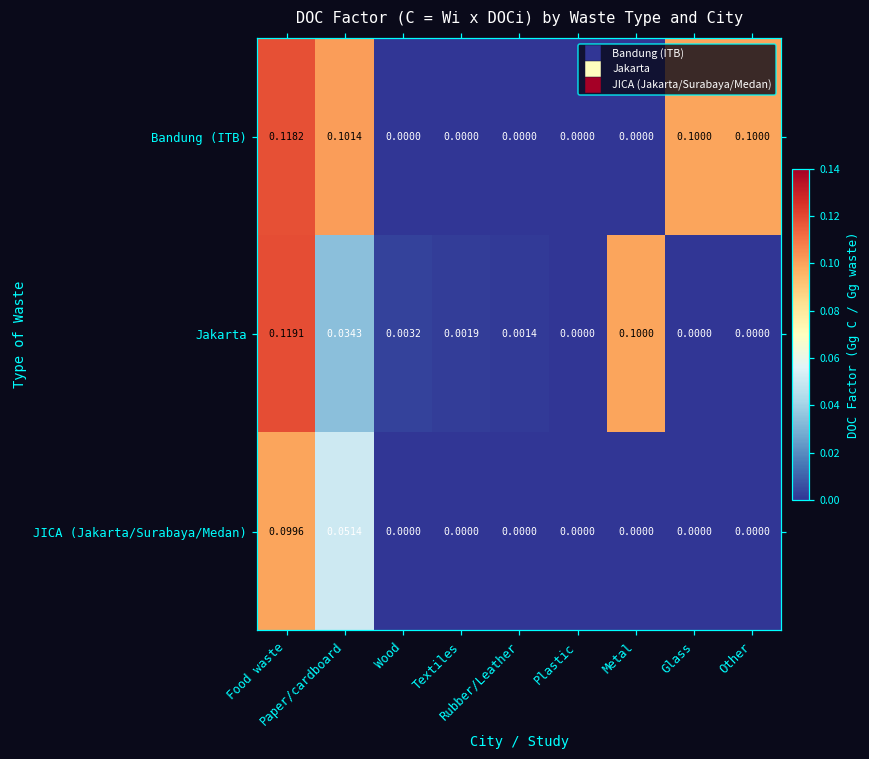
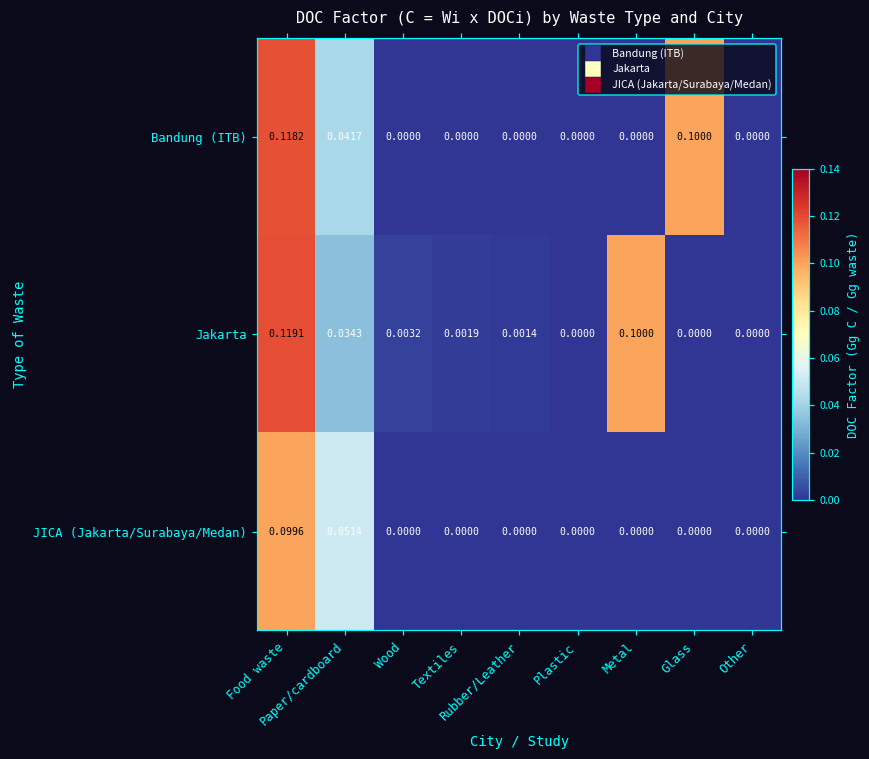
Bandung (ITB), Paper/cardboard: 0.1014 -> 0.0417
Bandung (ITB), Other: 0.1000 -> 0.0000
